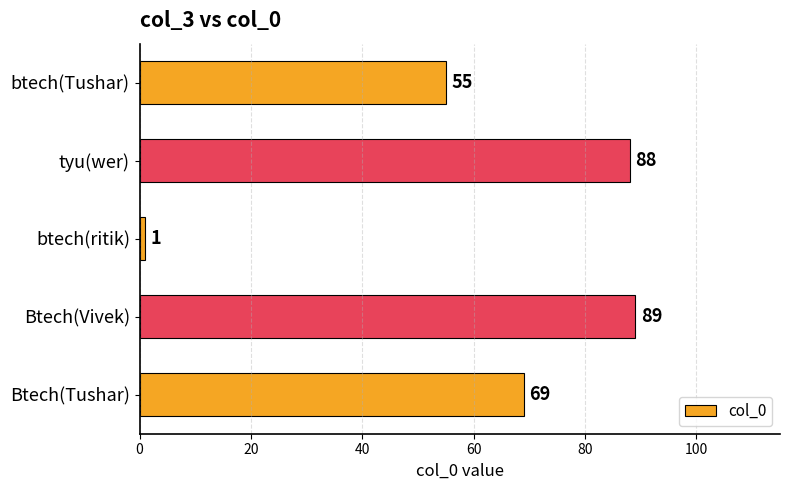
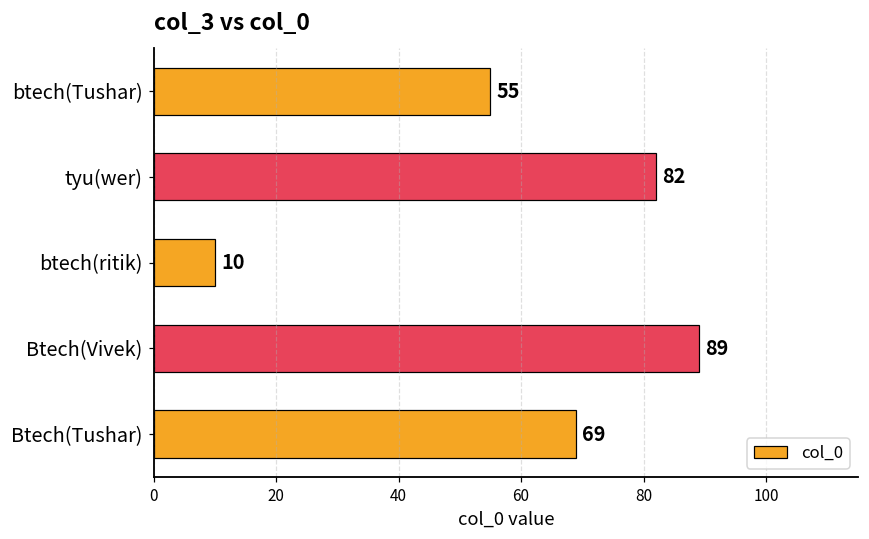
tyu(wer): 88 -> 82
btech(ritik): 1 -> 10
